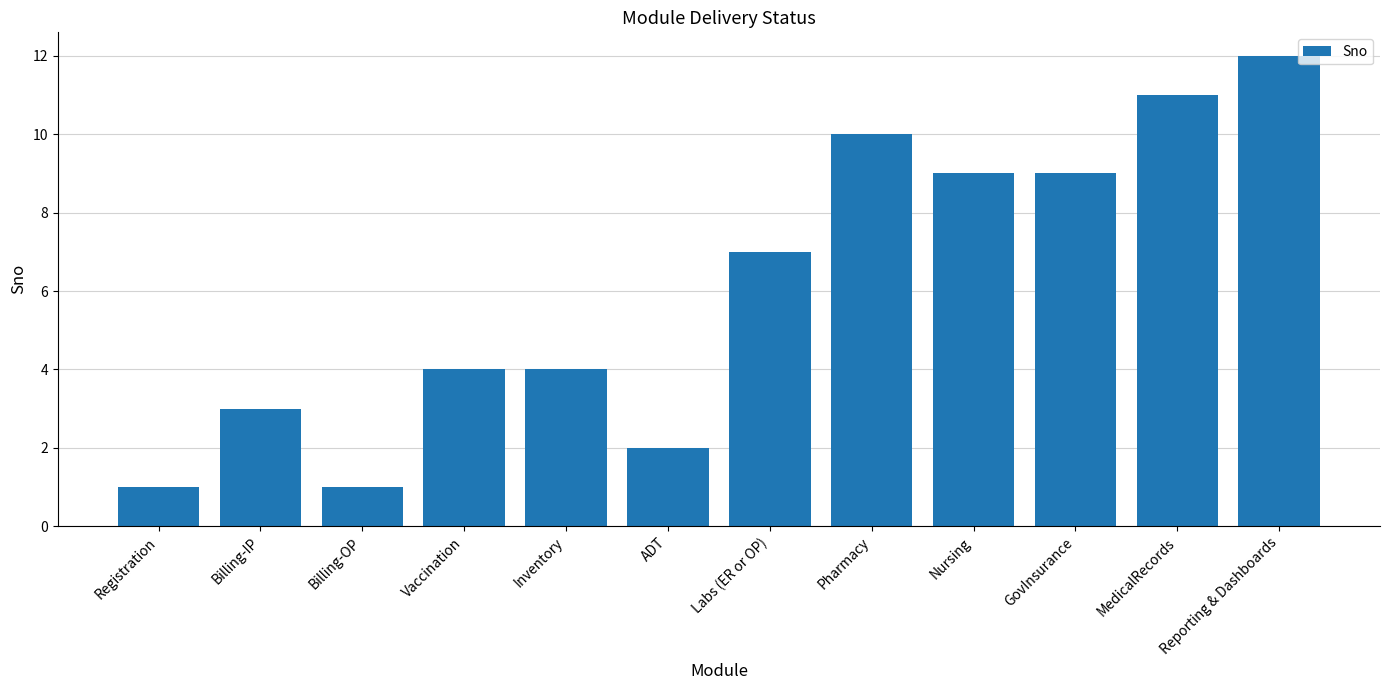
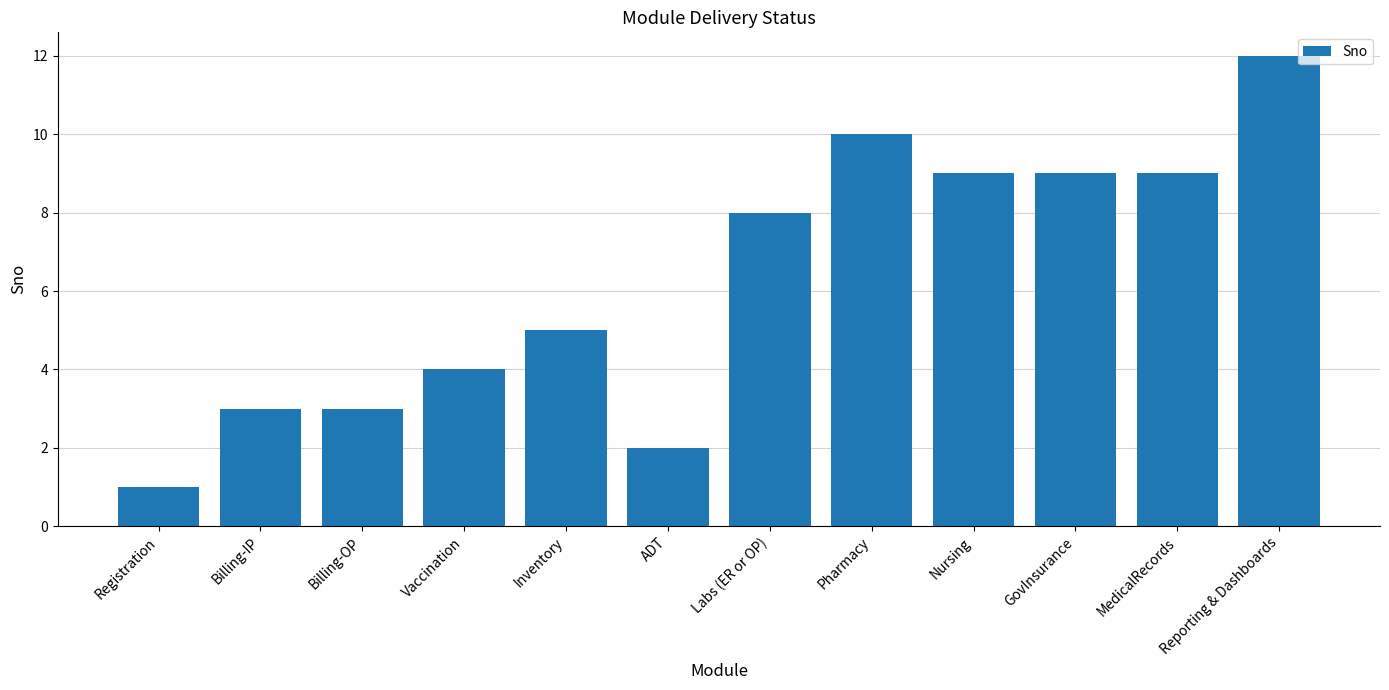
Billing-OP: 1 -> 3
Inventory: 4 -> 5
Labs (ER or OP): 7 -> 8
MedicalRecords: 11 -> 9
